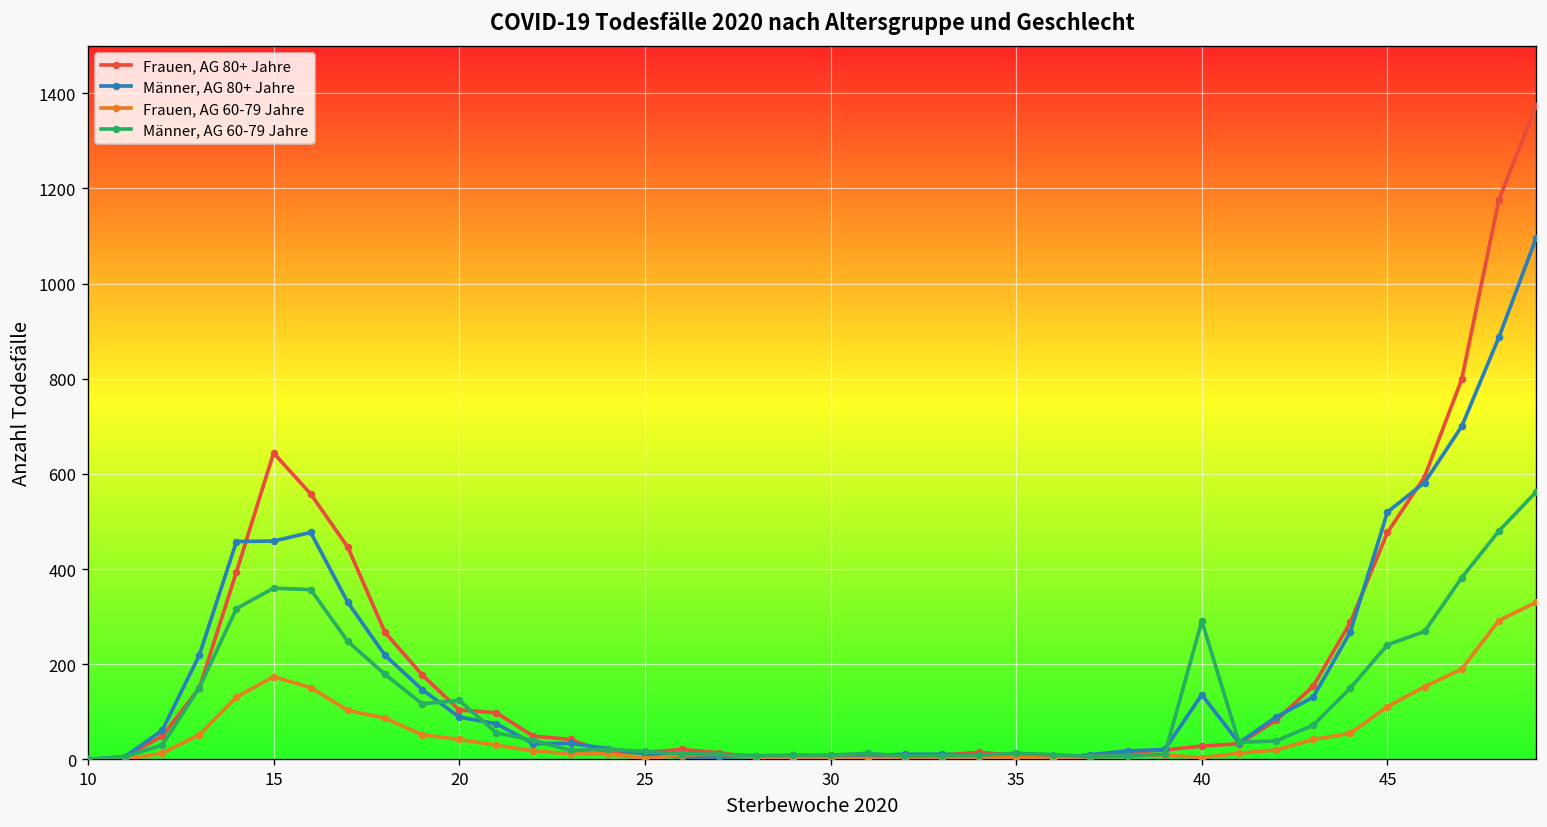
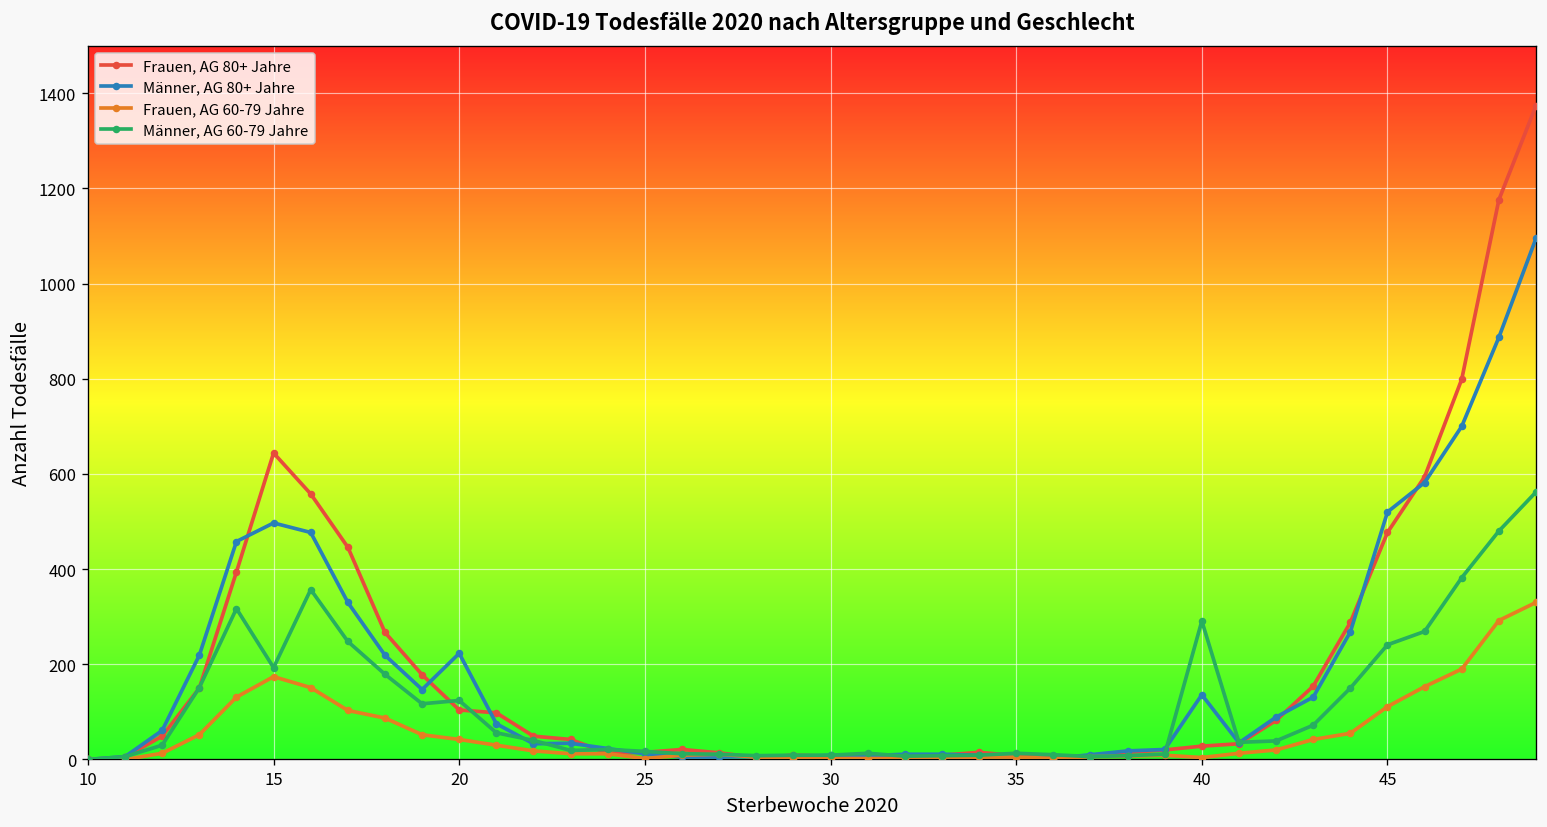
Männer, AG 80+ Jahre, 15: 460 -> 500
Männer, AG 60-79 Jahre, 15: 360 -> 190
Männer, AG 80+ Jahre, 20: 90 -> 220
